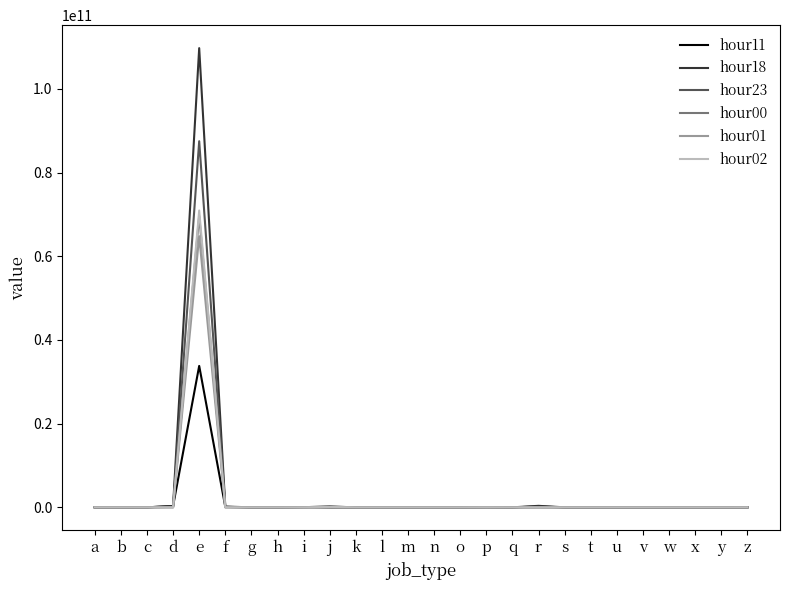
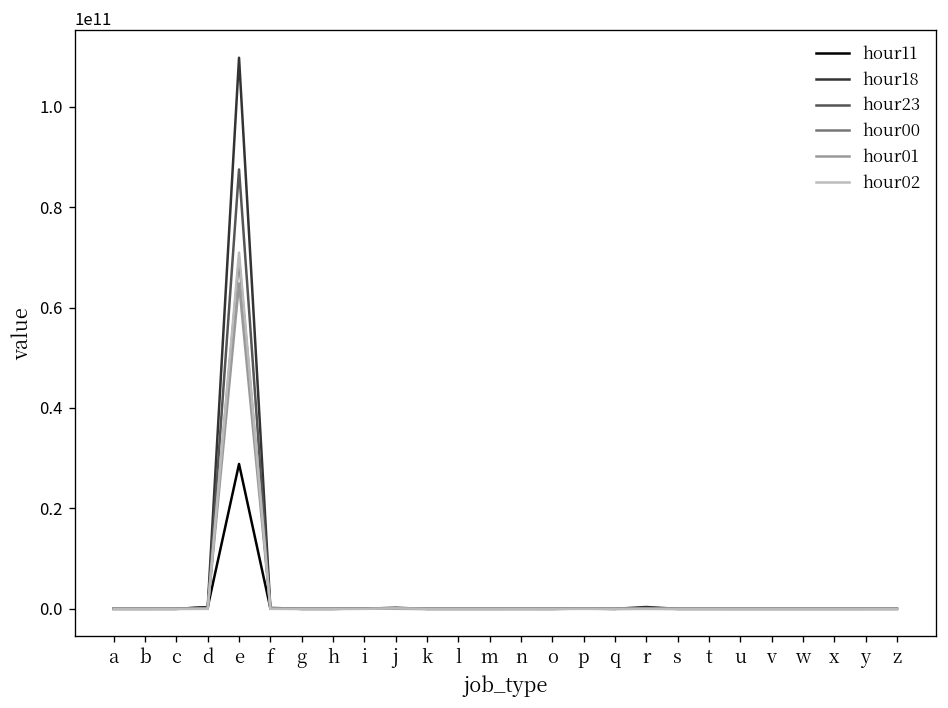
hour11, e: 34000000000 -> 29000000000
